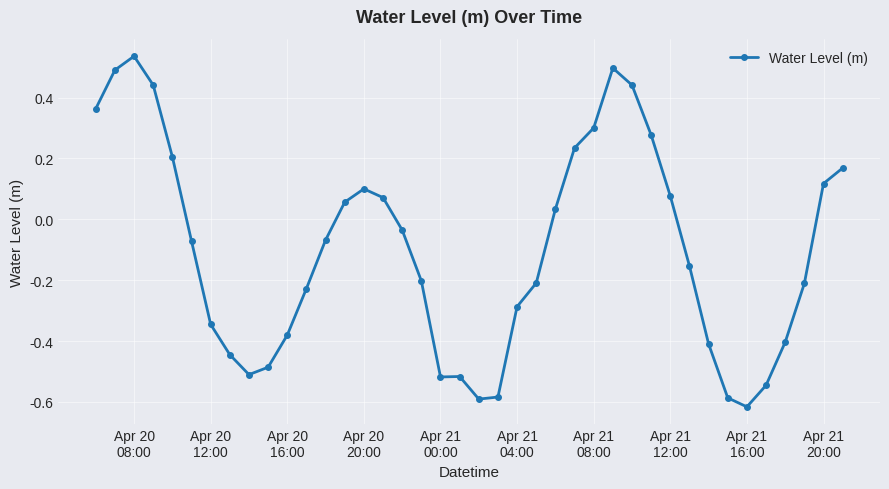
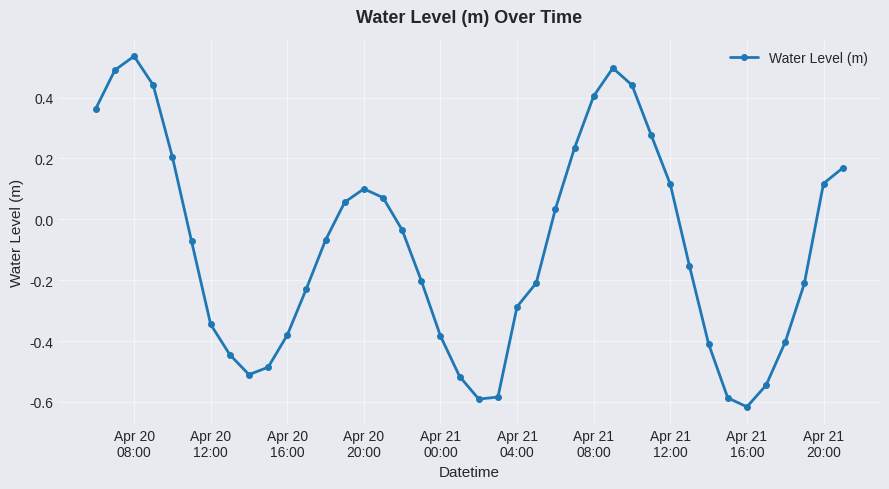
Apr 21 00:00: -0.52 -> -0.38
Apr 21 08:00: 0.30 -> 0.40
Apr 21 12:00: 0.08 -> 0.12
